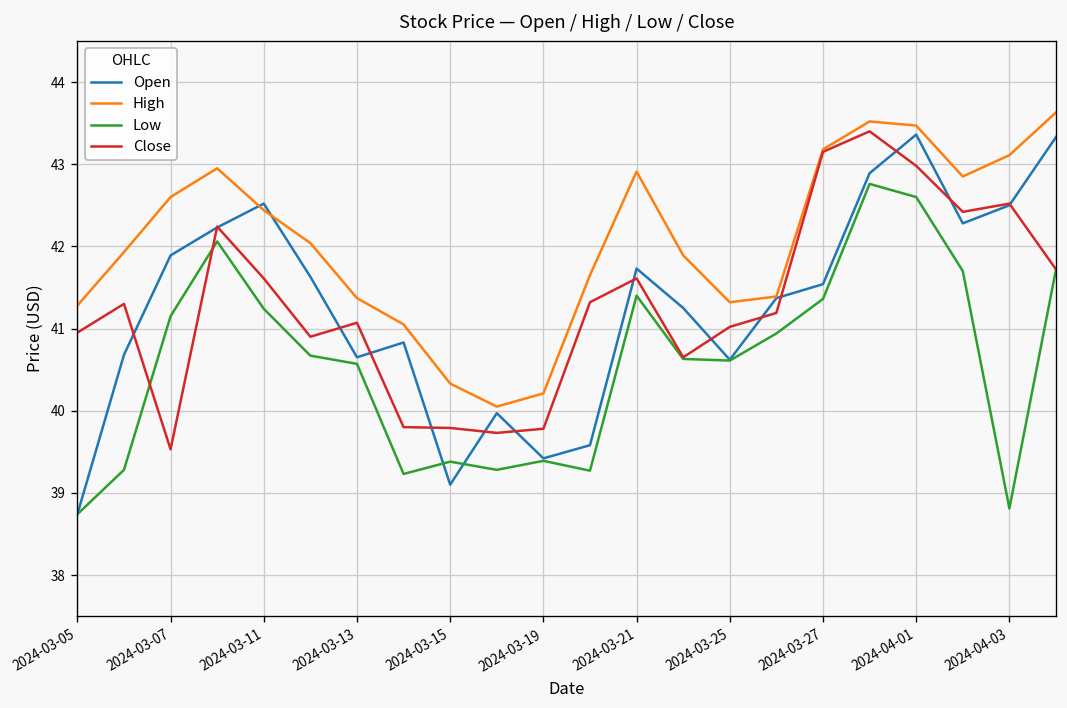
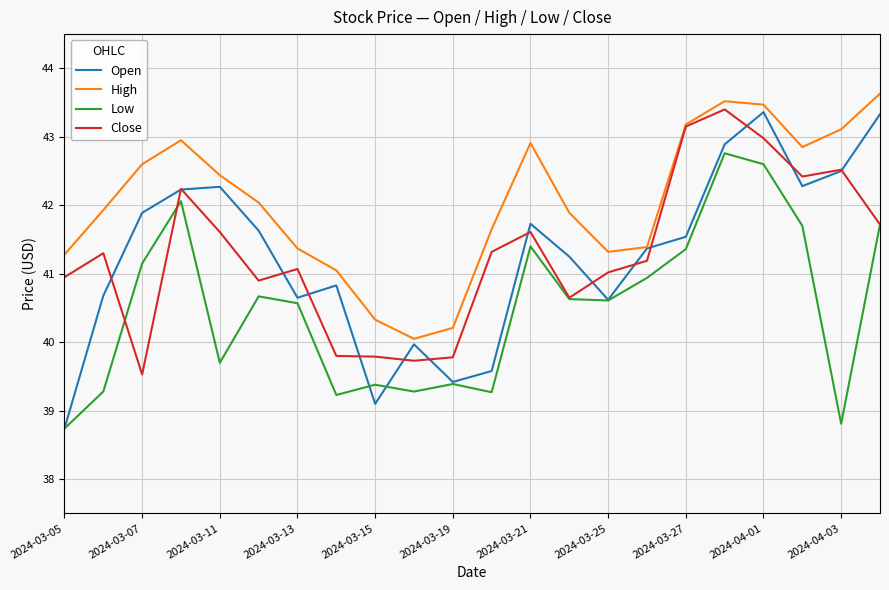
Open, 2024-03-11: 42.5 -> 42.3
Low, 2024-03-11: 41.2 -> 39.7
